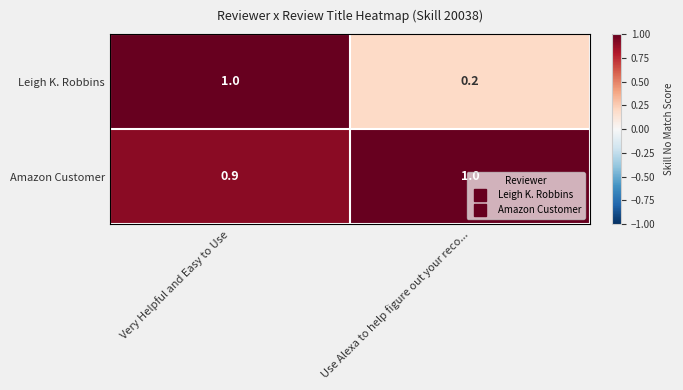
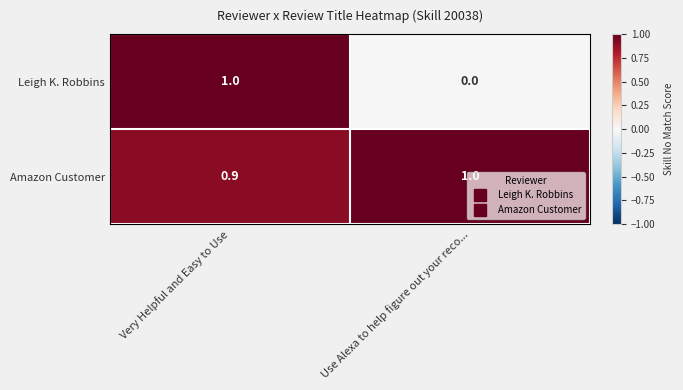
Leigh K. Robbins, Use Alexa to help figure out your reco...: 0.2 -> 0.0
